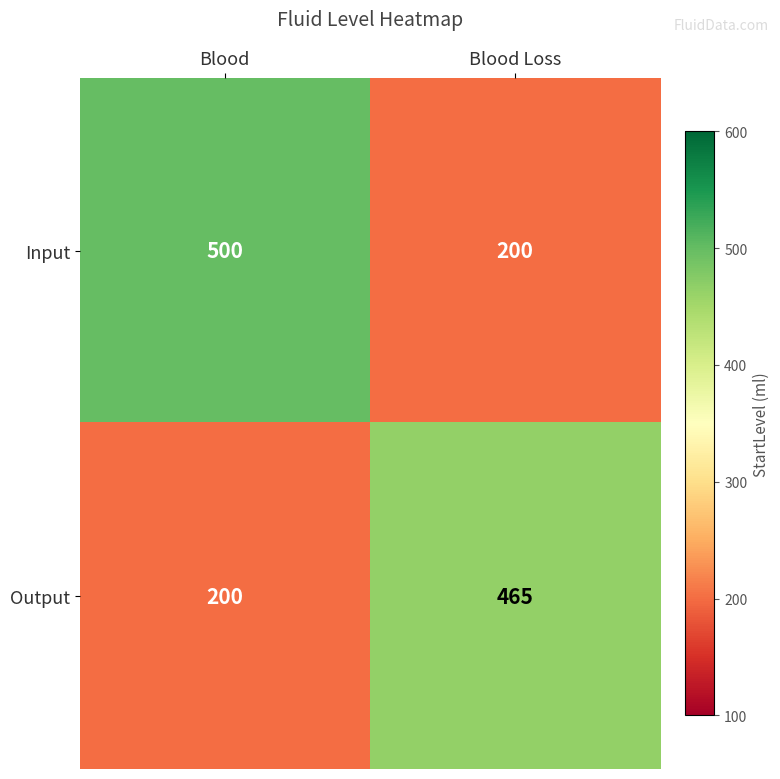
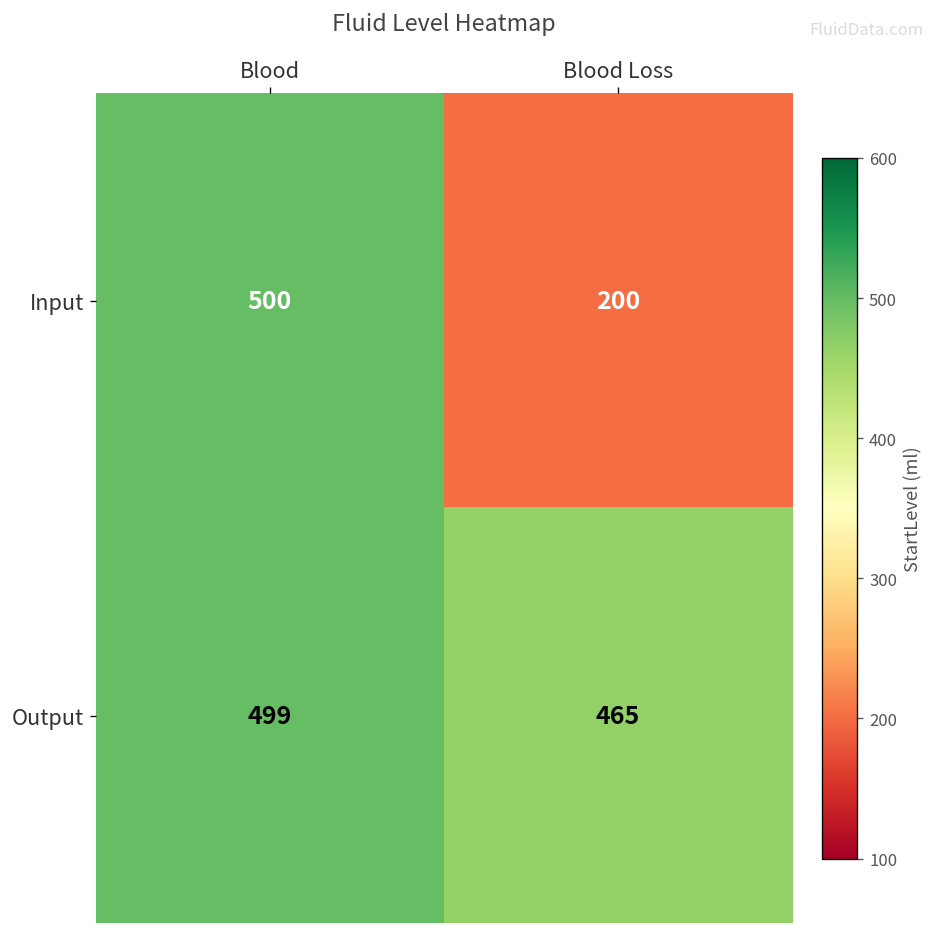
Output, Blood: 200 -> 499
